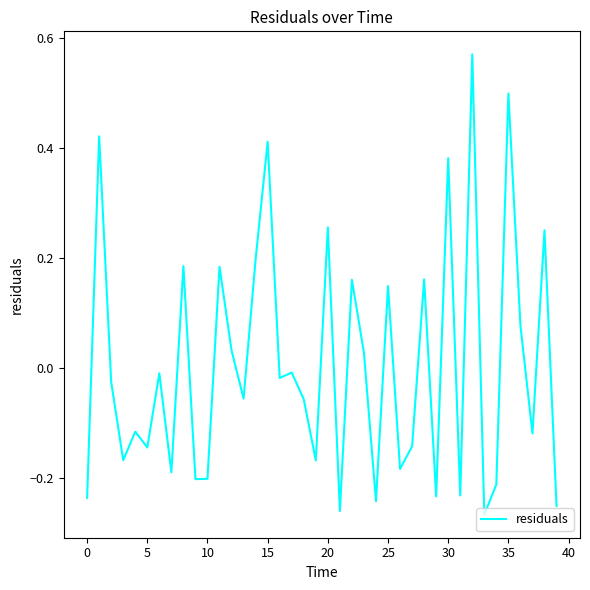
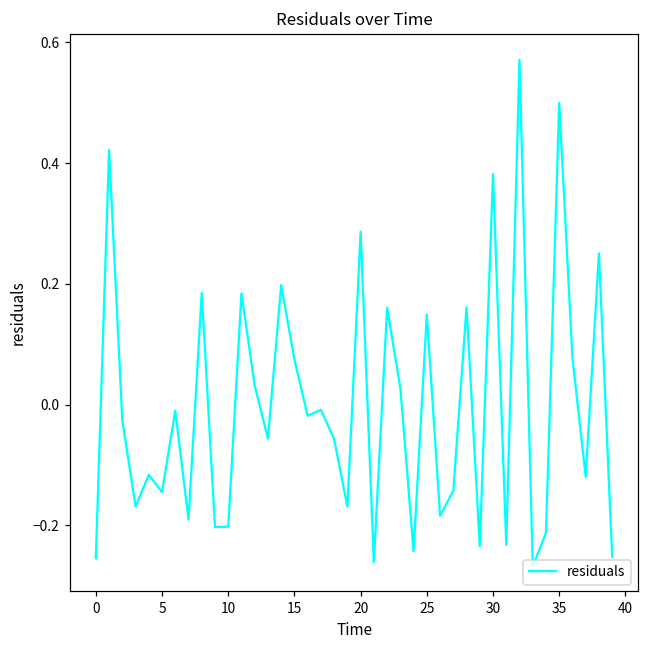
0: -0.24 -> -0.25
15: 0.41 -> 0.07
20: 0.26 -> 0.29
